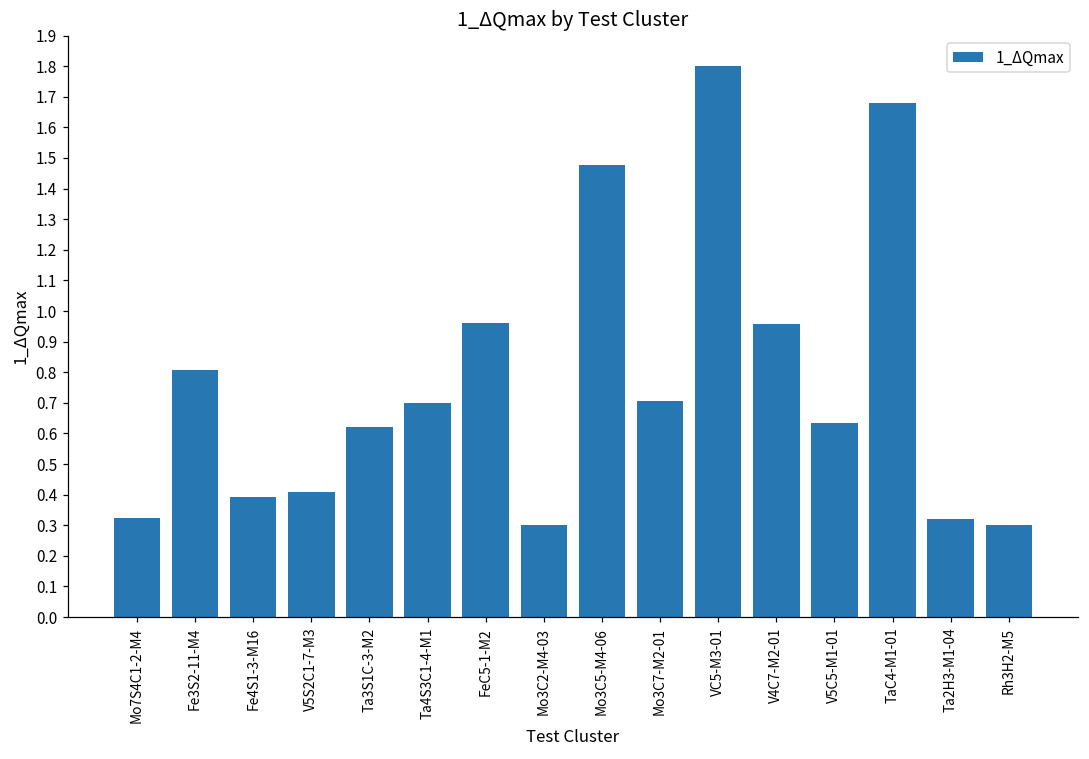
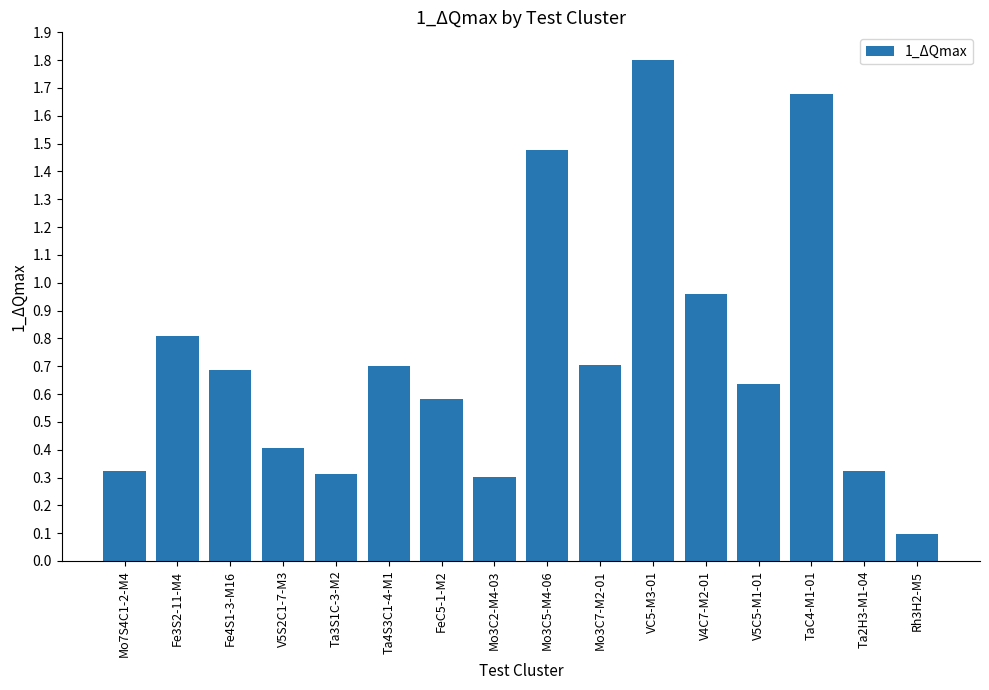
Fe4S1-3-M16: 0.39 -> 0.69
Ta3S1C-3-M2: 0.62 -> 0.31
FeC5-1-M2: 0.96 -> 0.58
Rh3H2-M5: 0.30 -> 0.10
